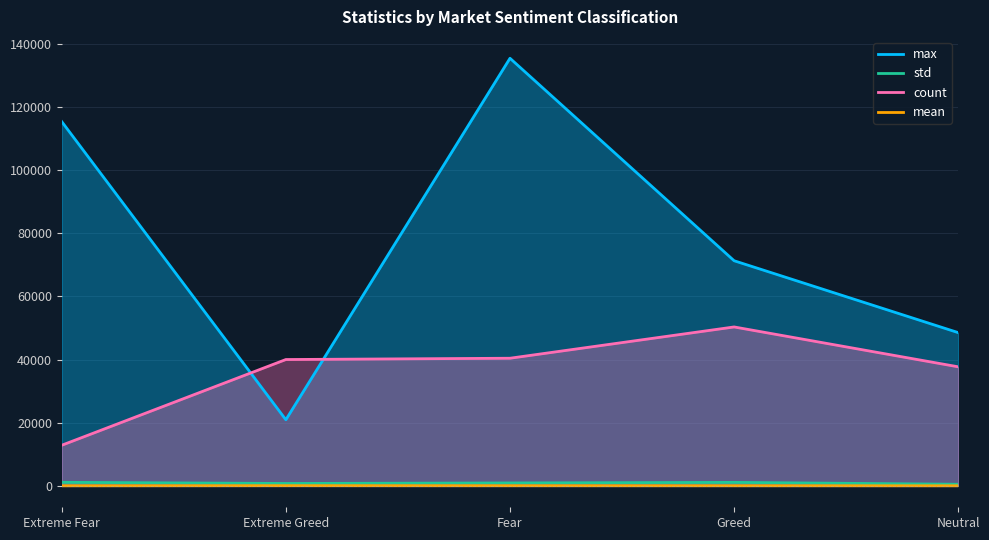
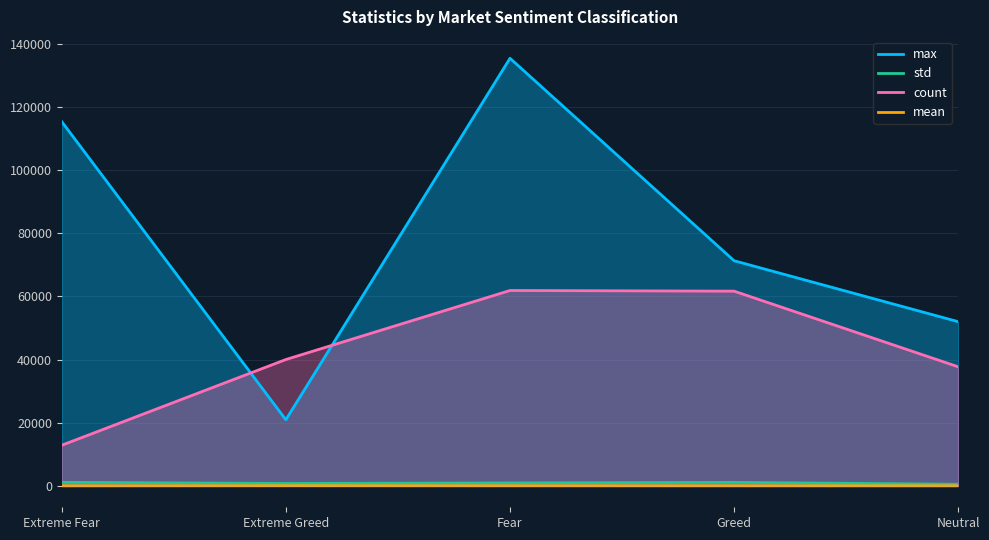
count, Fear: 40000 -> 62000
count, Greed: 50000 -> 62000
max, Neutral: 49000 -> 52000
